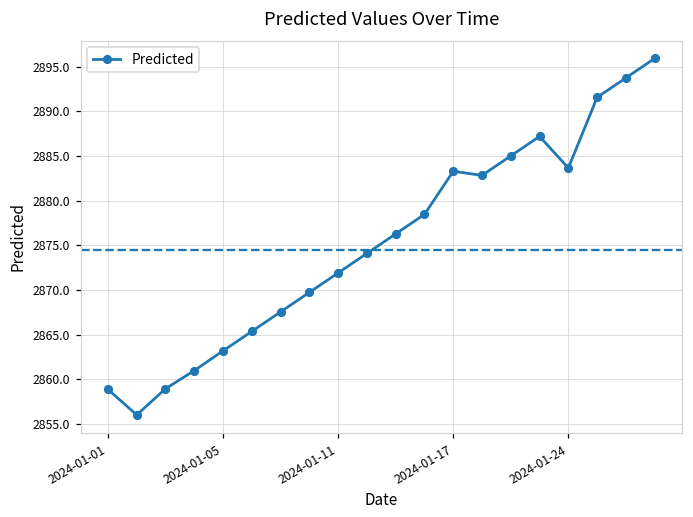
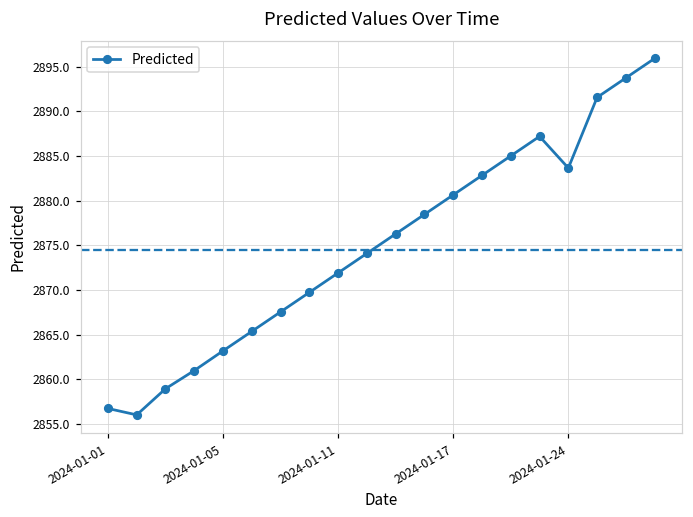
2024-01-01: 2859 -> 2857
2024-01-17: 2883 -> 2881
